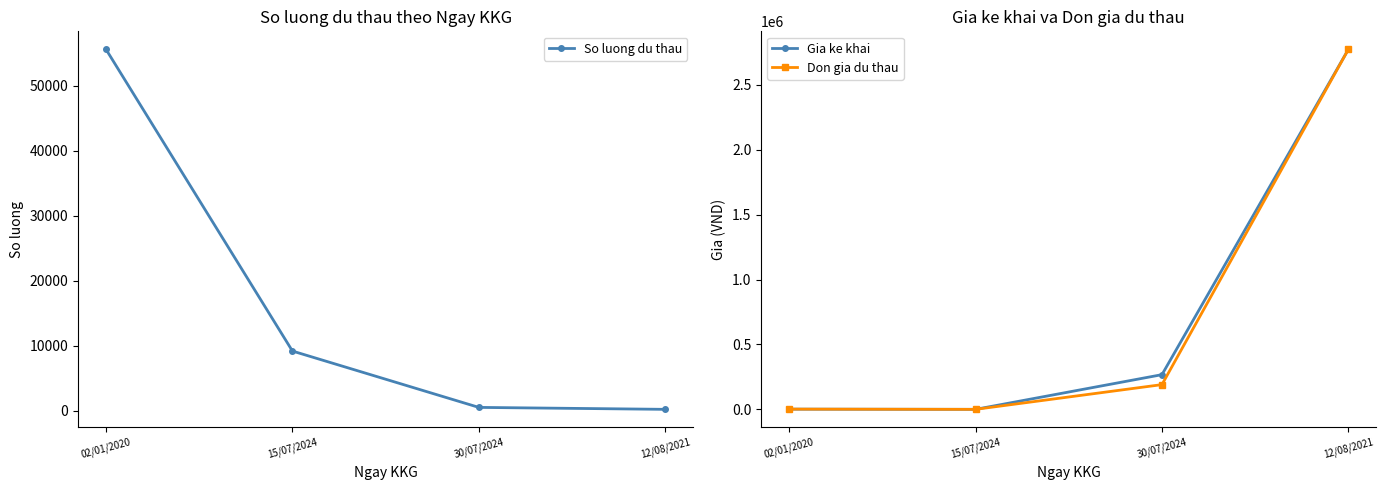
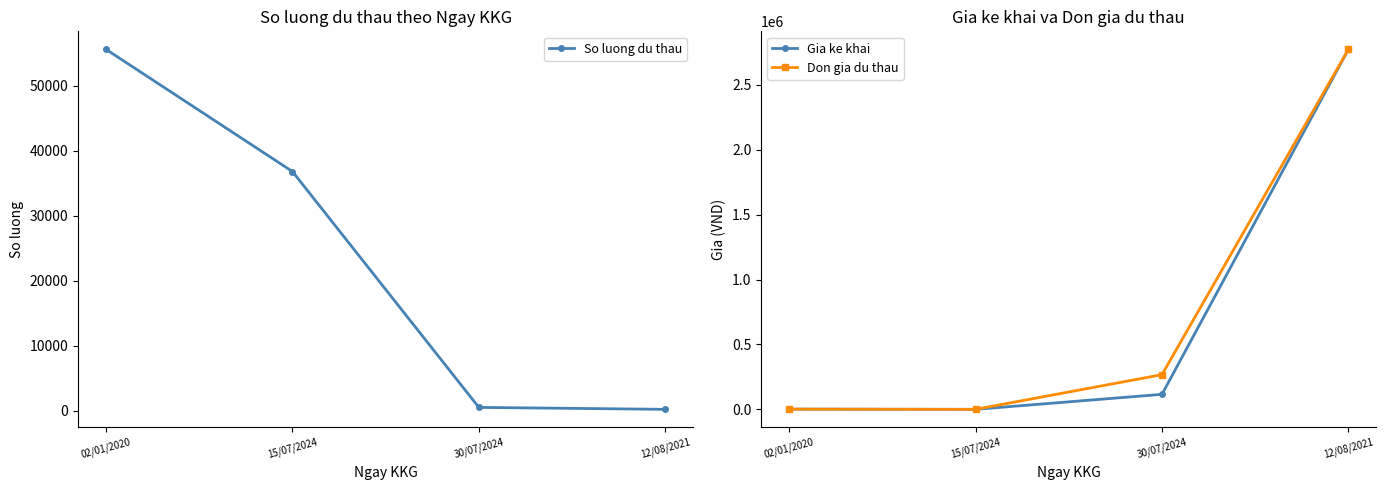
So luong du thau theo Ngay KKG, 15/07/2024: 9000 -> 37000
Gia ke khai va Don gia du thau, Gia ke khai, 30/07/2024: 270000 -> 120000
Gia ke khai va Don gia du thau, Don gia du thau, 30/07/2024: 190000 -> 270000
